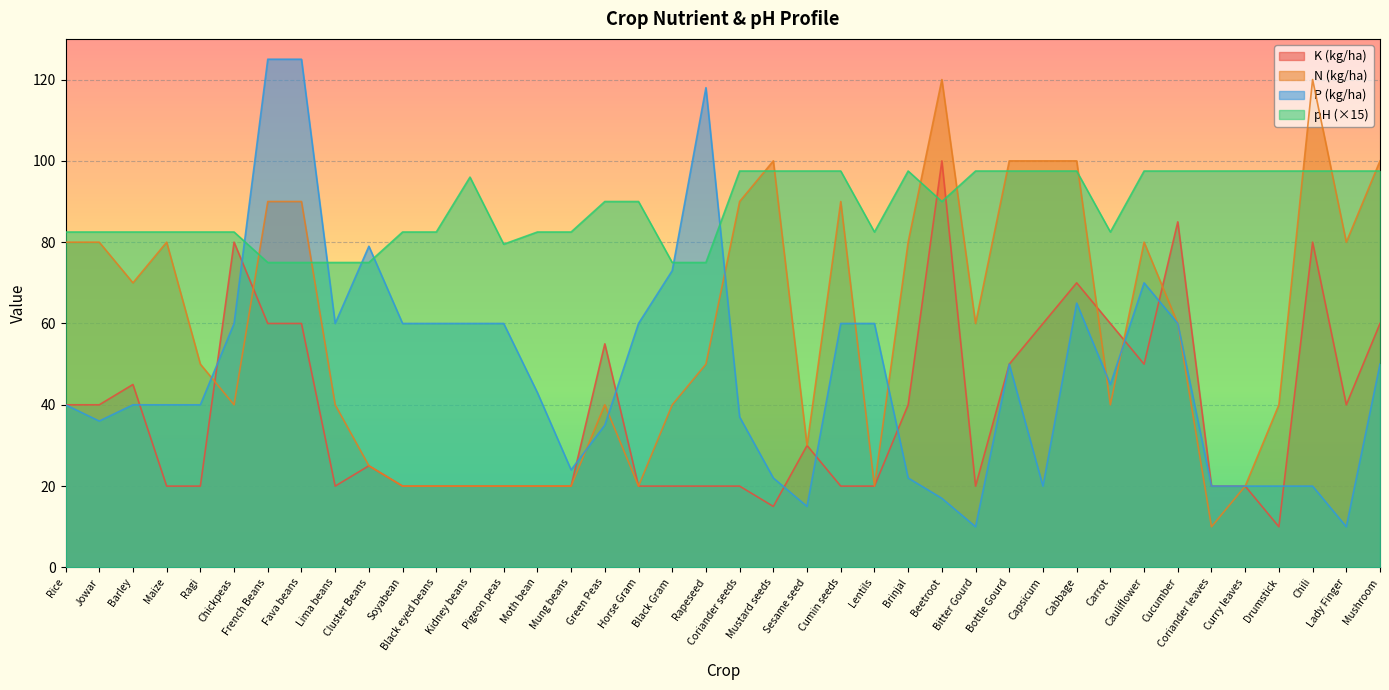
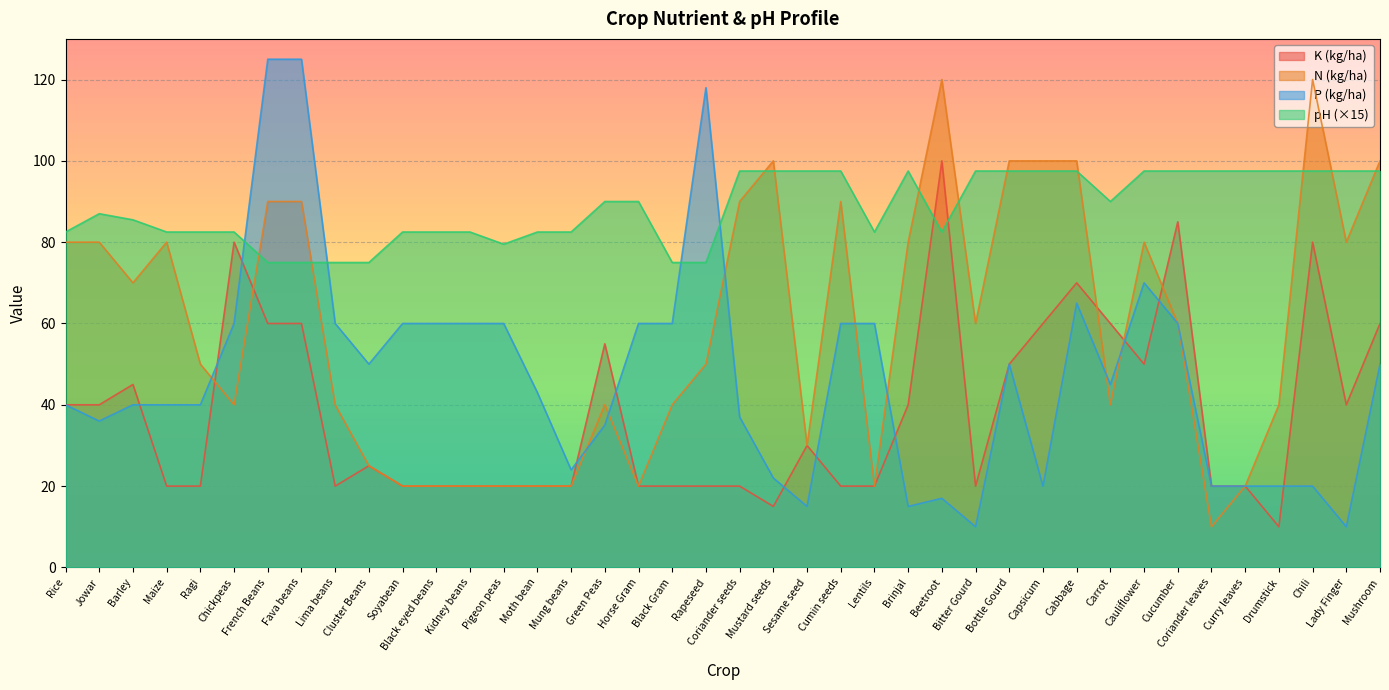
pH (×15), Jowar: 83 -> 87
pH (×15), Barley: 83 -> 86
P (kg/ha), Cluster Beans: 79 -> 50
pH (×15), Kidney beans: 96 -> 83
P (kg/ha), Black Gram: 73 -> 60
P (kg/ha), Brinjal: 22 -> 15
pH (×15), Beetroot: 90 -> 83
pH (×15), Carrot: 83 -> 90
